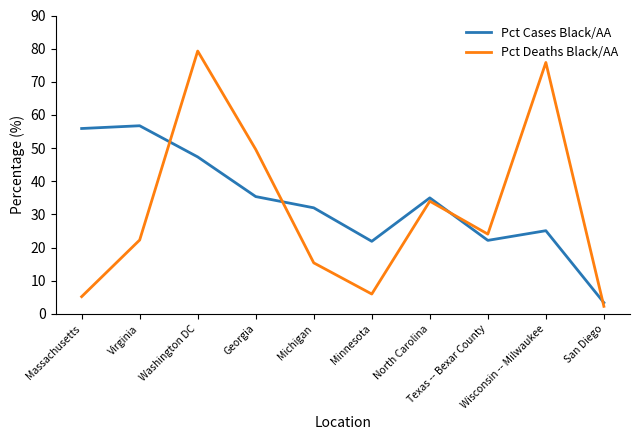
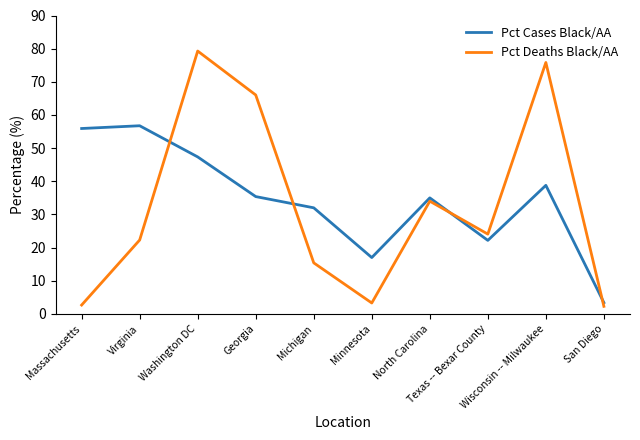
Pct Deaths Black/AA, Massachusetts: 5 -> 3
Pct Deaths Black/AA, Georgia: 50 -> 66
Pct Cases Black/AA, Minnesota: 22 -> 17
Pct Deaths Black/AA, Minnesota: 6 -> 3
Pct Cases Black/AA, Wisconsin -- Milwaukee: 25 -> 39
